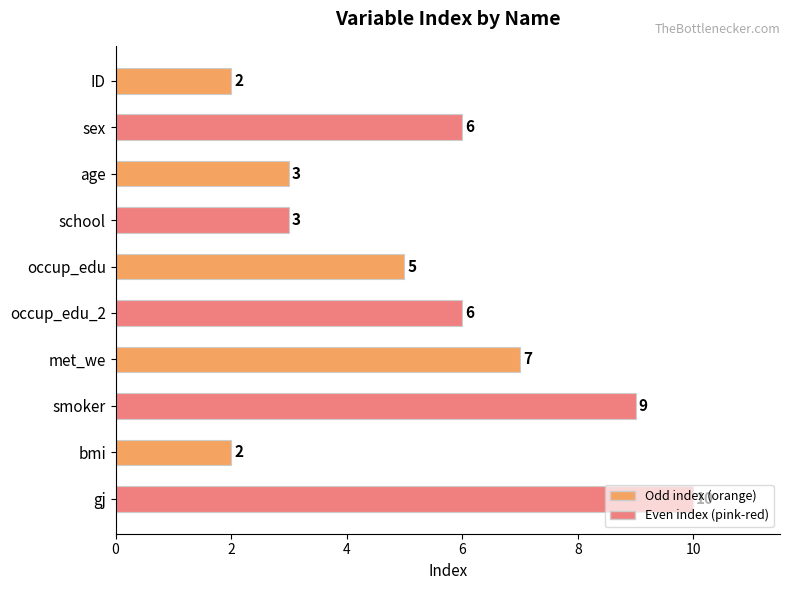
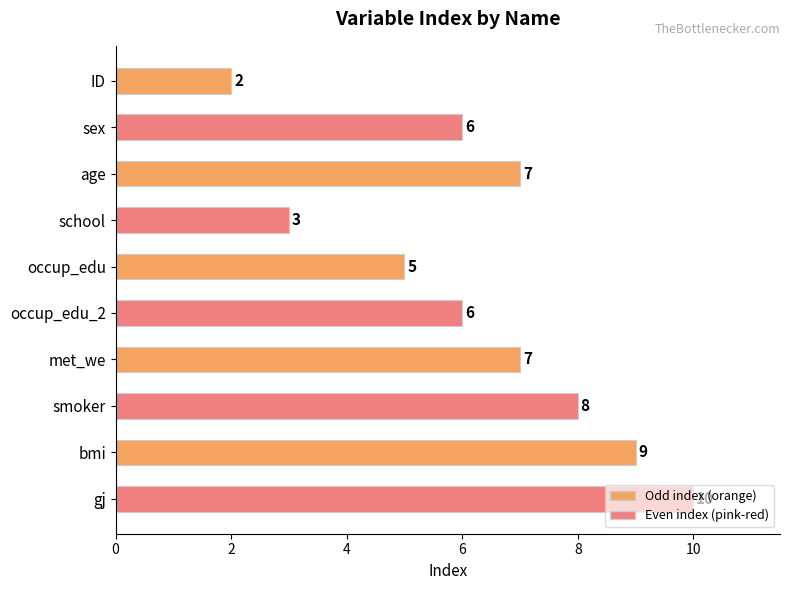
age: 3 -> 7
smoker: 9 -> 8
bmi: 2 -> 9
